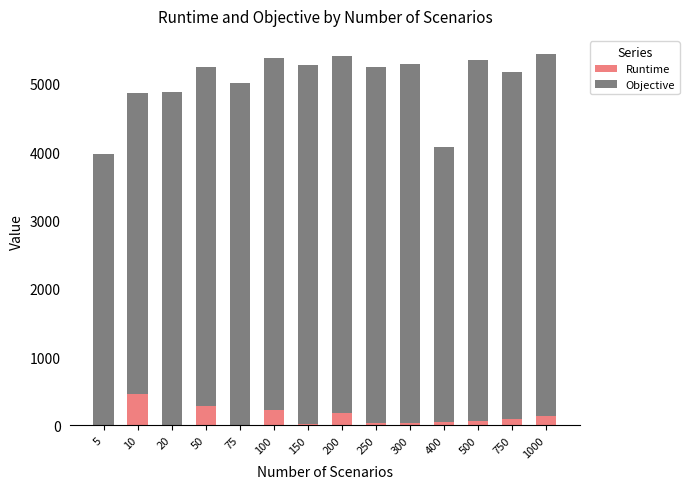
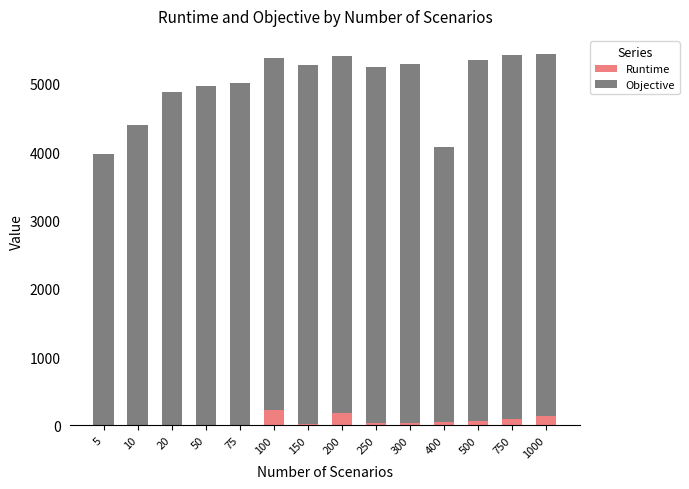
Runtime, 10: 500 -> 0
Runtime, 50: 300 -> 0
Objective, 750: 5100 -> 5300
